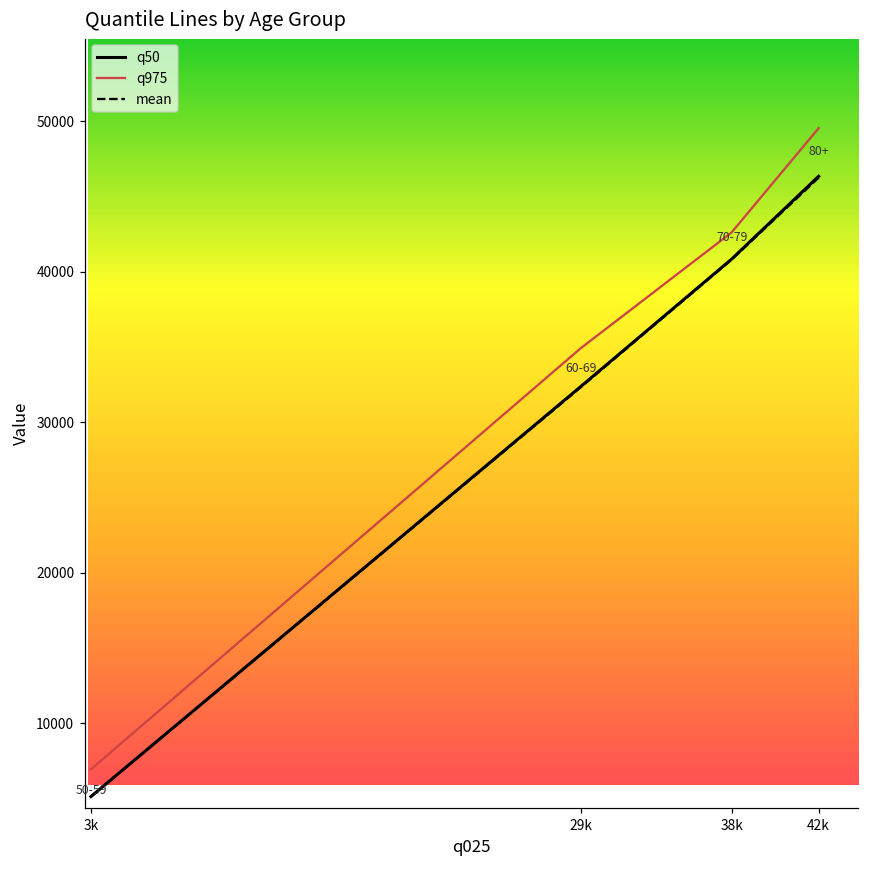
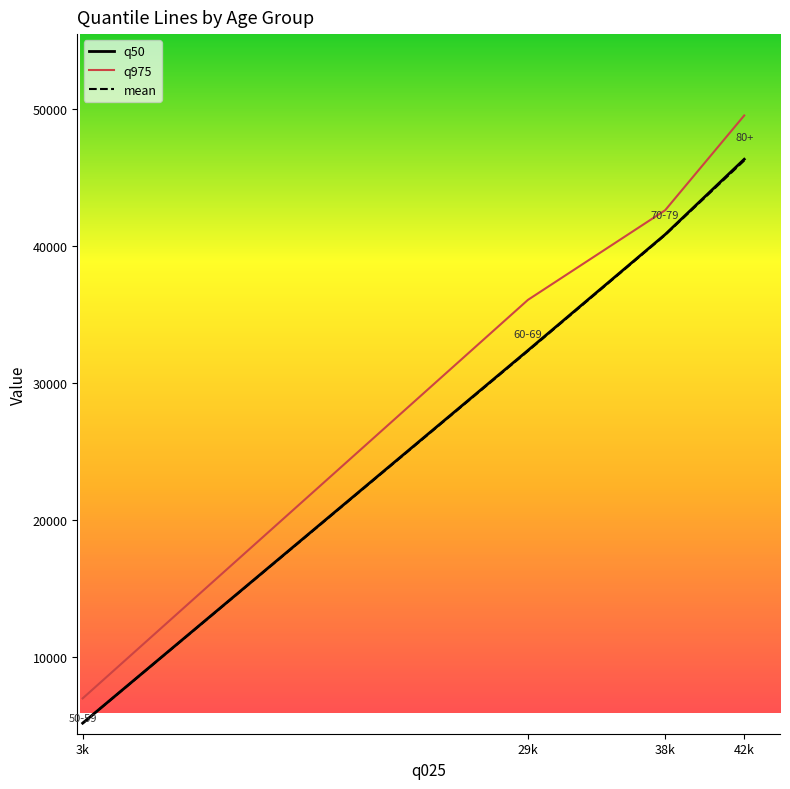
q975, 29k: 34900 -> 36100
